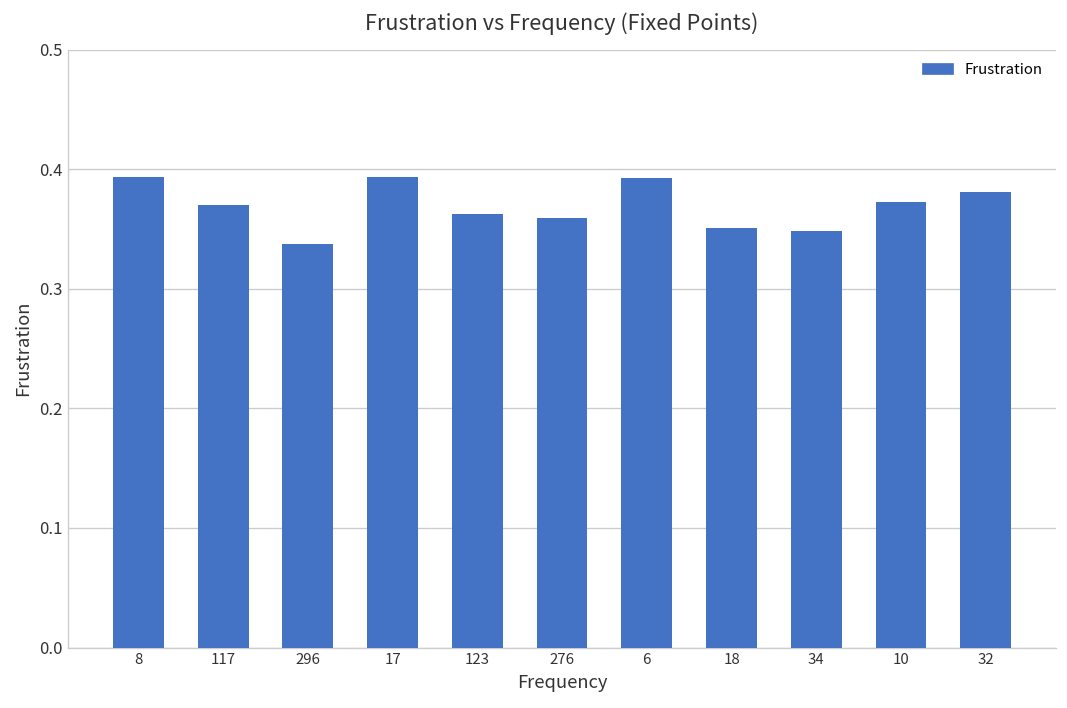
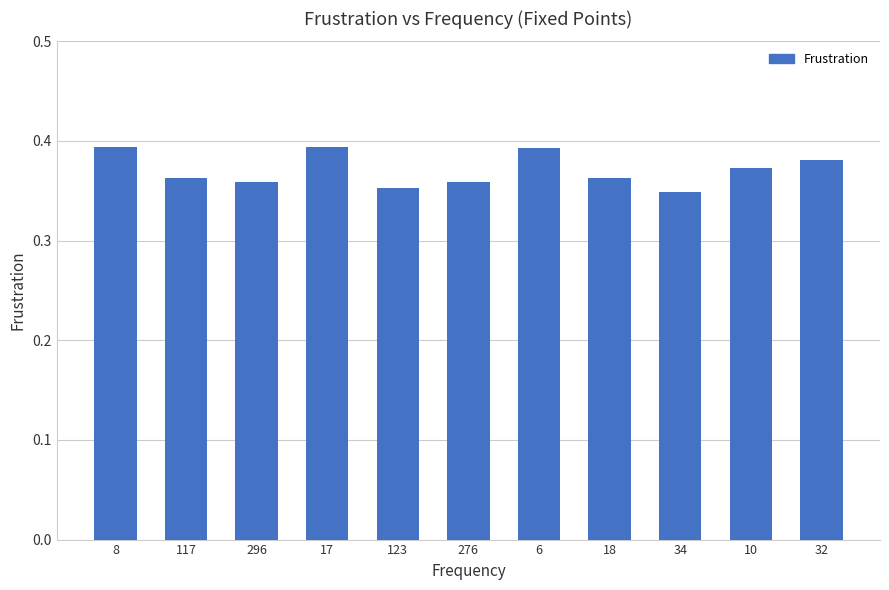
117: 0.37 -> 0.36
296: 0.34 -> 0.36
123: 0.36 -> 0.35
18: 0.35 -> 0.36
